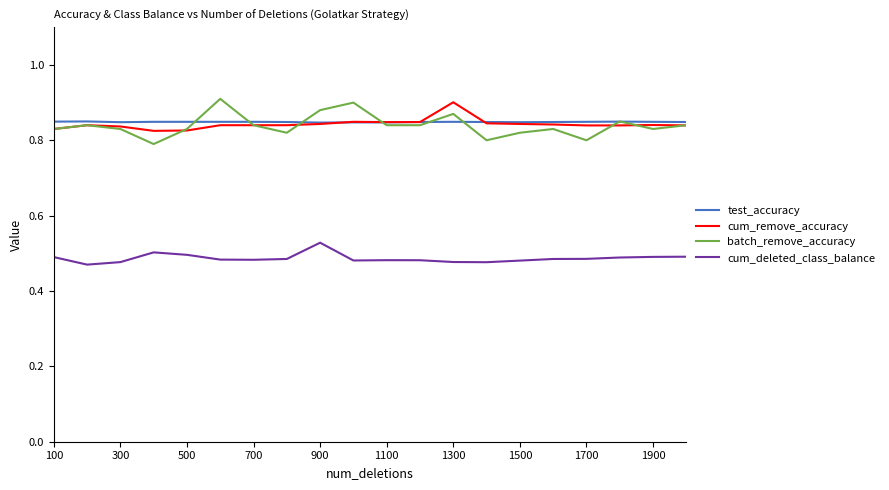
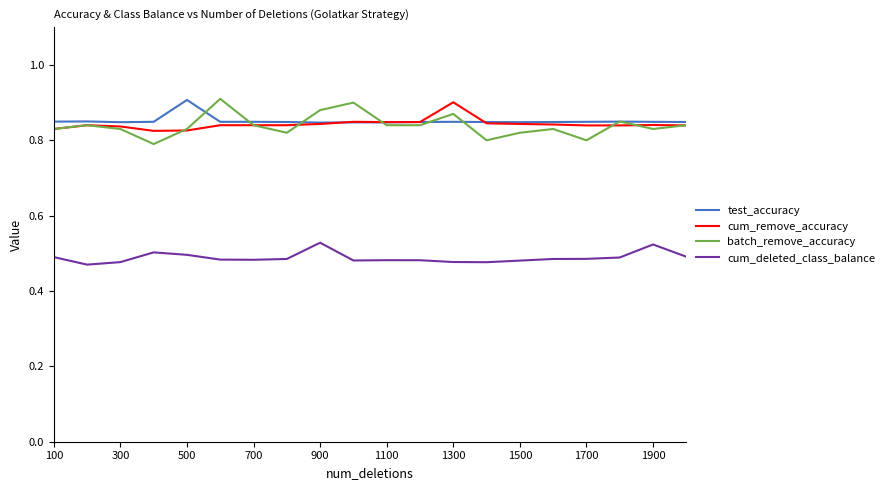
test_accuracy, 500: 0.85 -> 0.91
cum_deleted_class_balance, 1900: 0.49 -> 0.52
